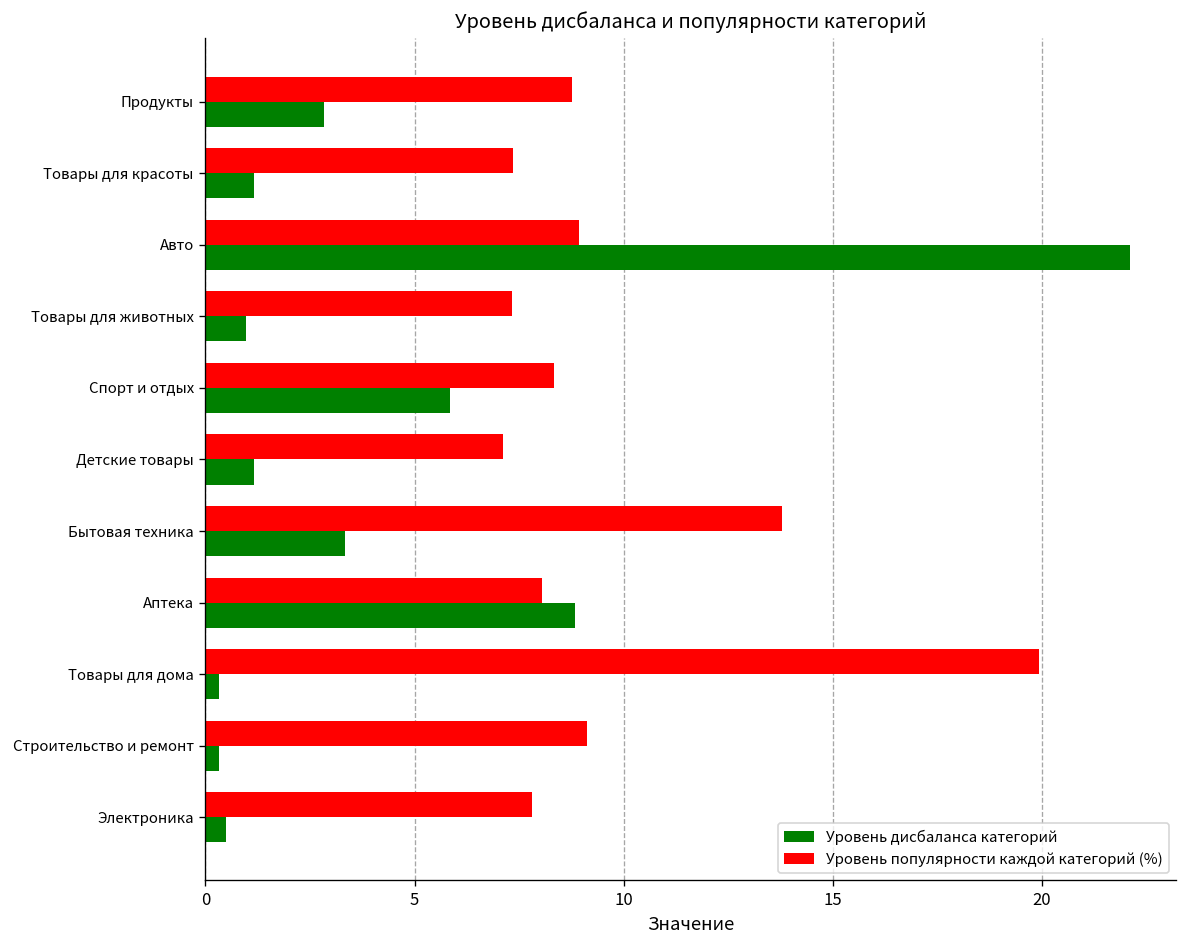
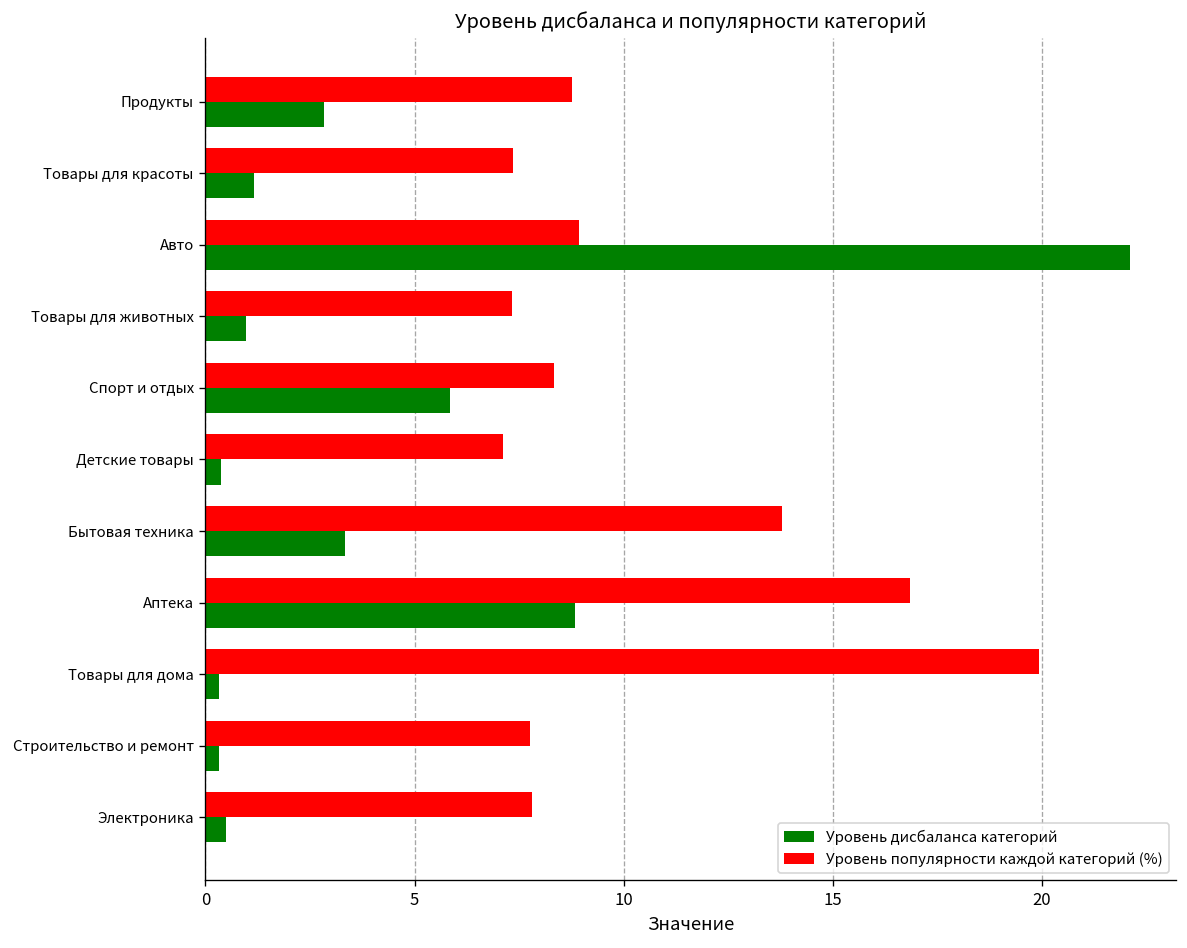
Уровень дисбаланса категорий, Детские товары: 1.2 -> 0.4
Уровень популярности каждой категорий (%), Аптека: 8.0 -> 16.8
Уровень популярности каждой категорий (%), Строительство и ремонт: 9.1 -> 7.8
